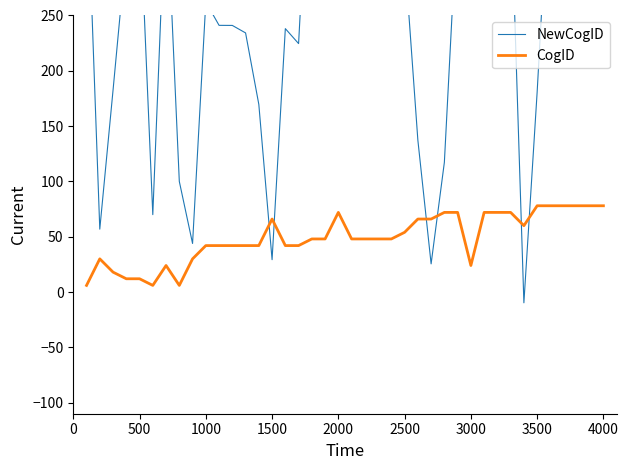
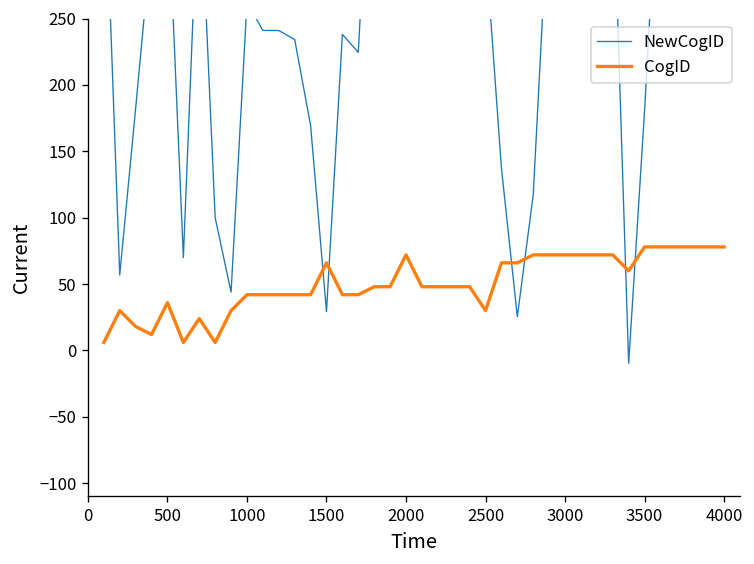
CogID, 500: 12 -> 36
CogID, 2500: 54 -> 30
CogID, 3000: 24 -> 72
